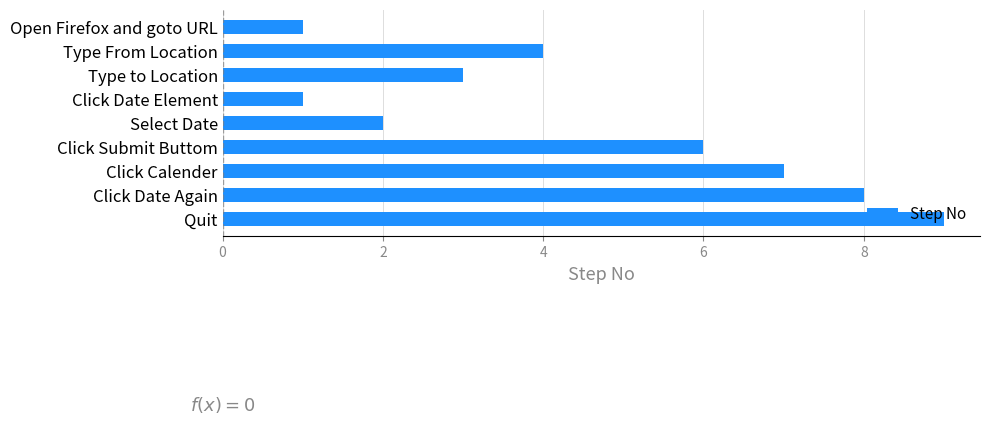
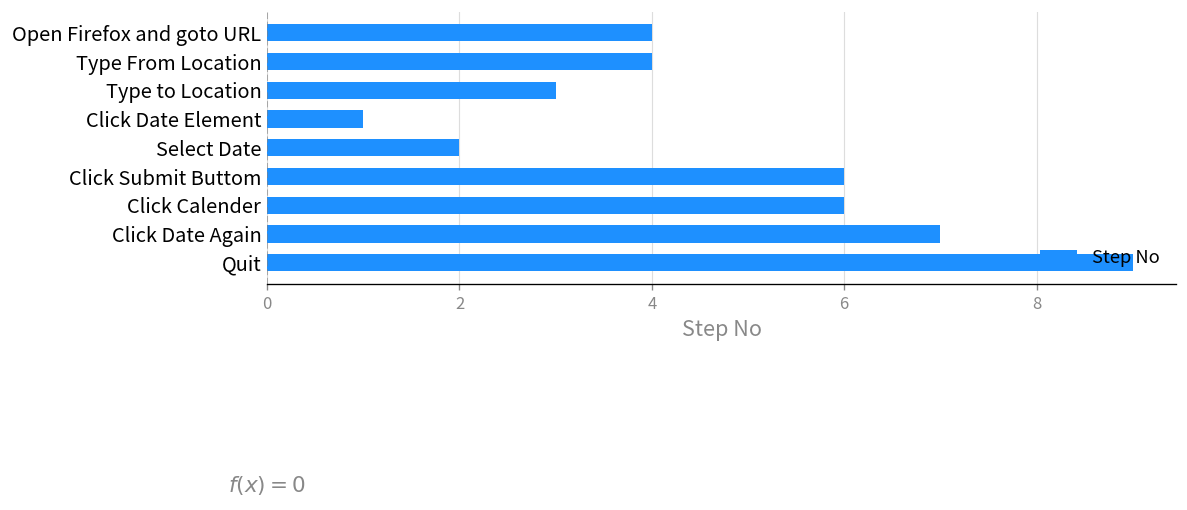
Open Firefox and goto URL: 1 -> 4
Click Calender: 7 -> 6
Click Date Again: 8 -> 7
